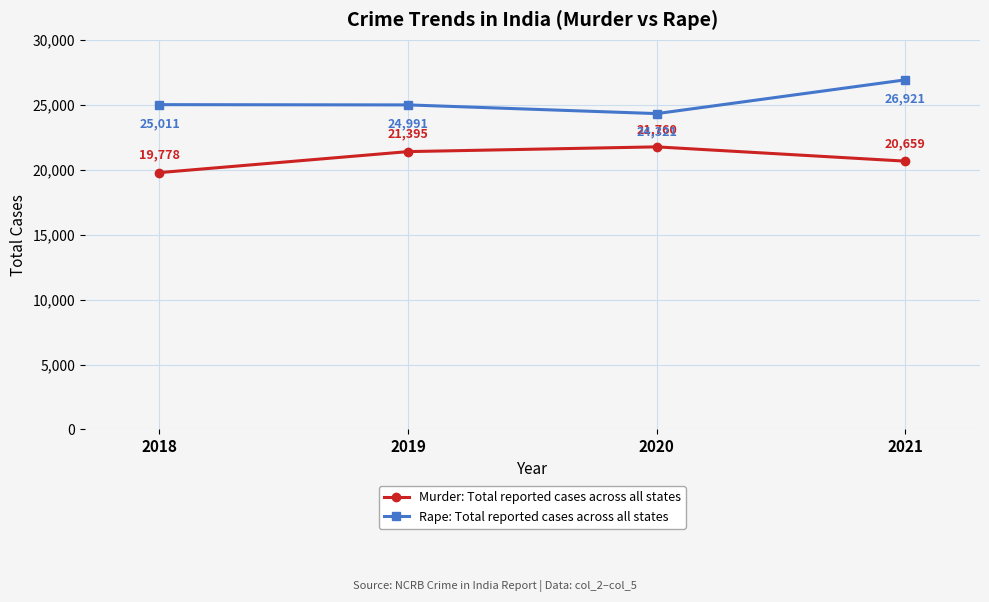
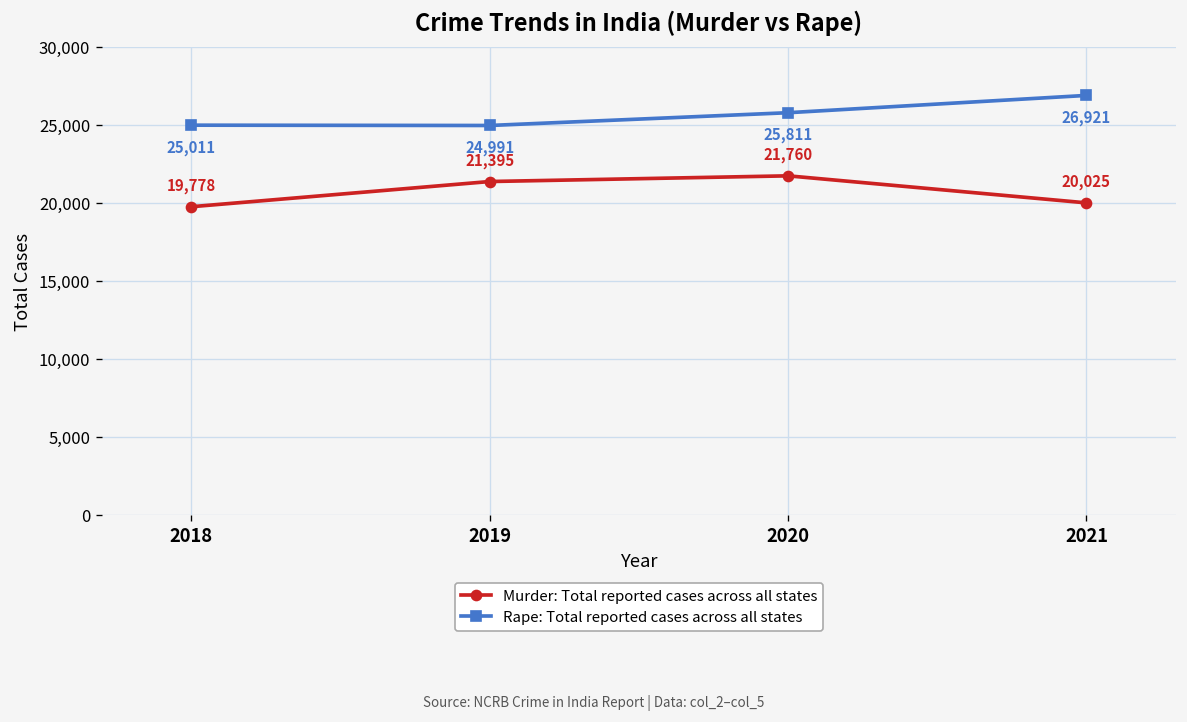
Rape: Total reported cases across all states, 2020: 24,321 -> 25,811
Murder: Total reported cases across all states, 2021: 20,659 -> 20,025
